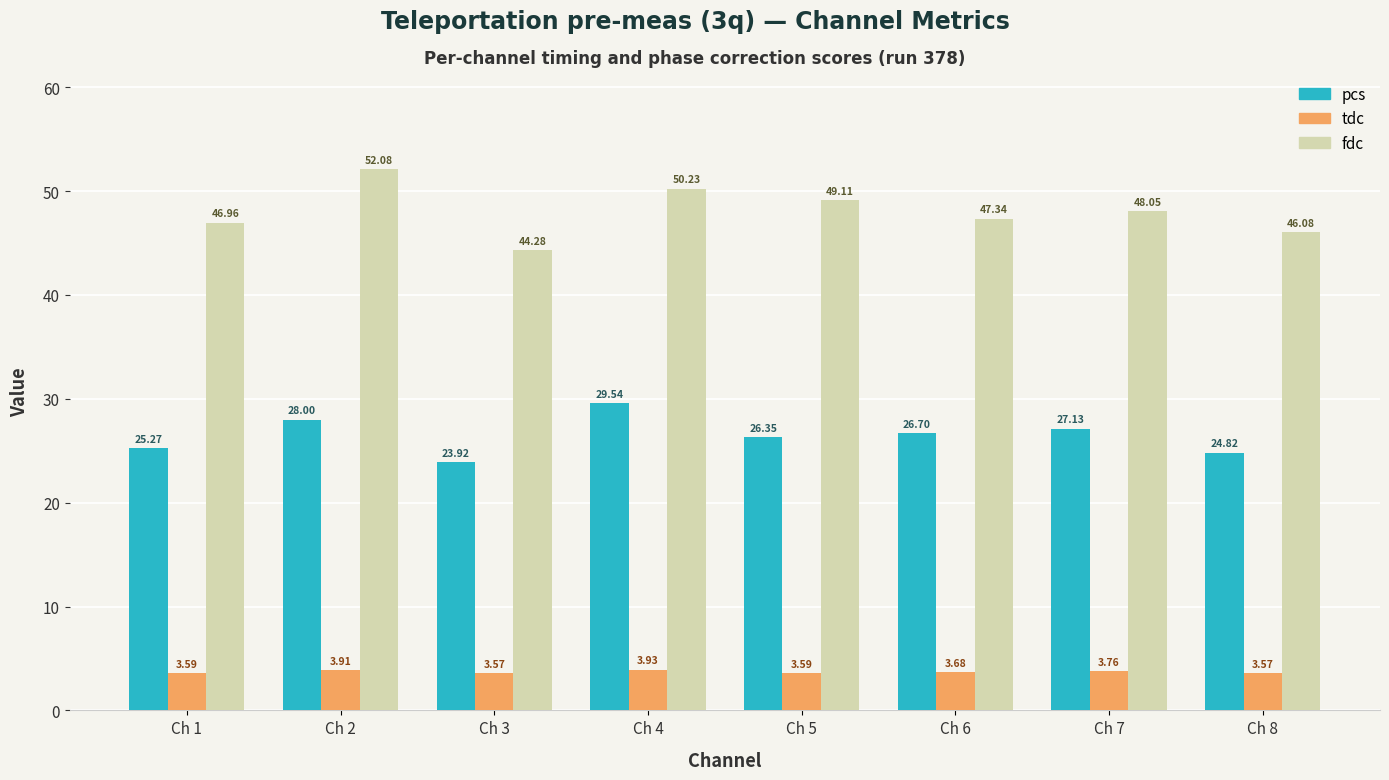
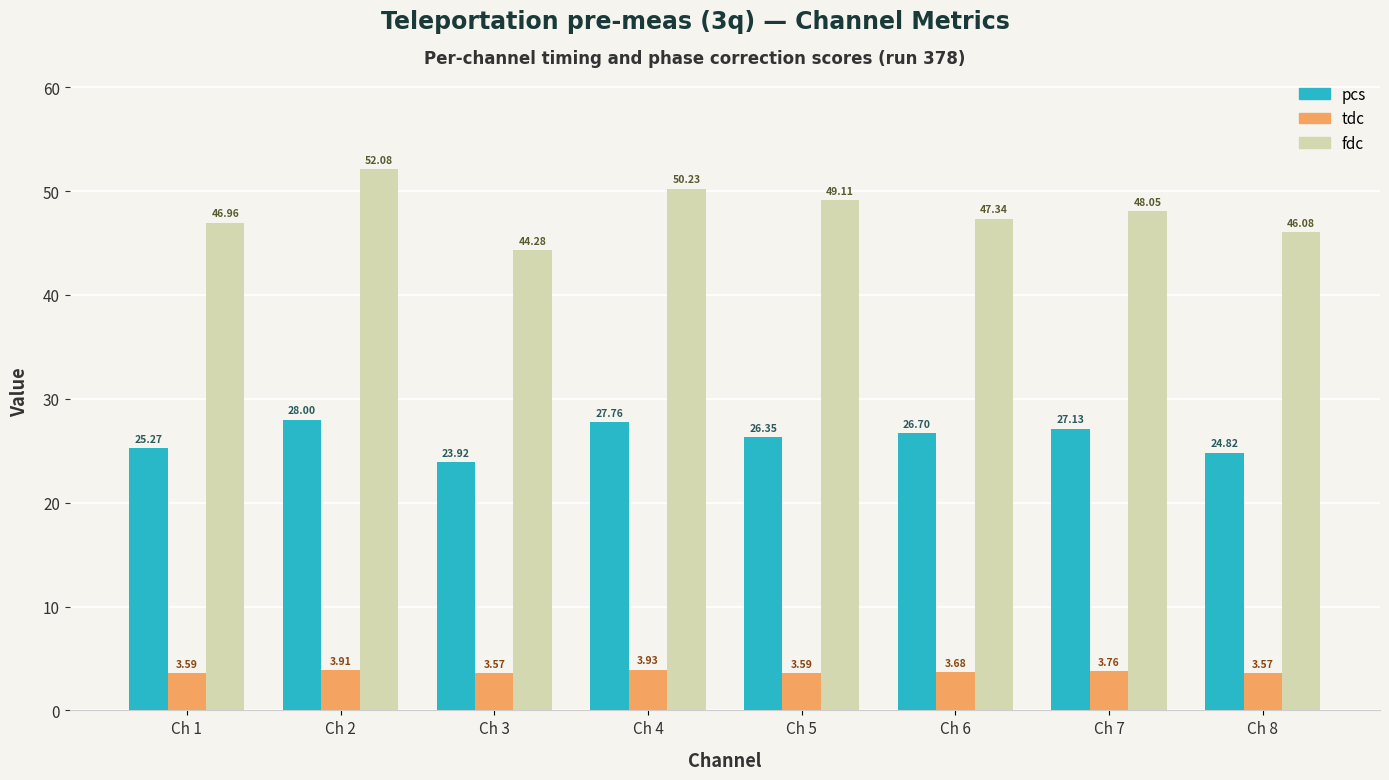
pcs, Ch 4: 29.54 -> 27.76
